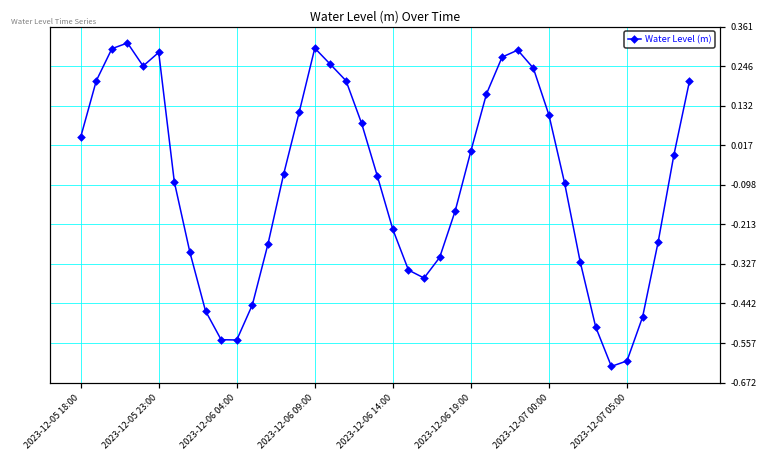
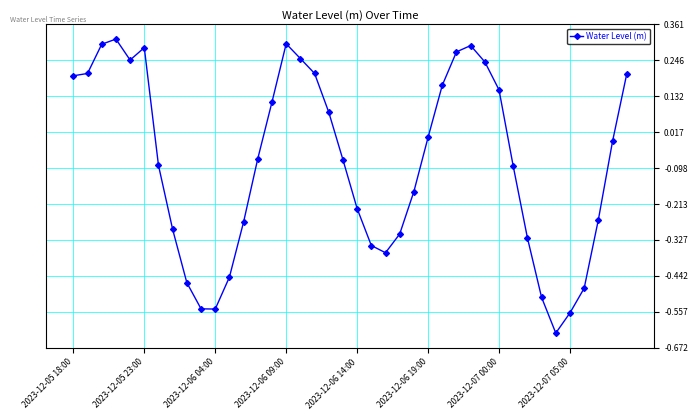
2023-12-05 18:00: 0.04 -> 0.20
2023-12-07 00:00: 0.10 -> 0.15
2023-12-07 05:00: -0.61 -> -0.56
